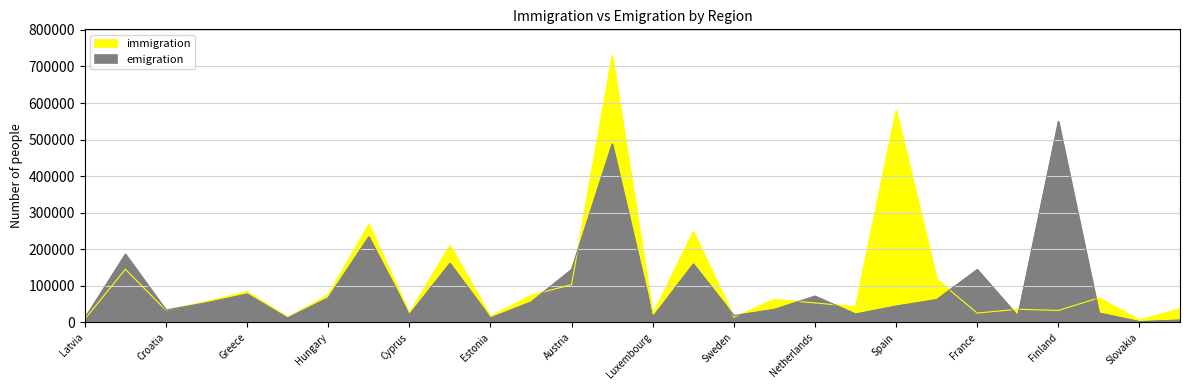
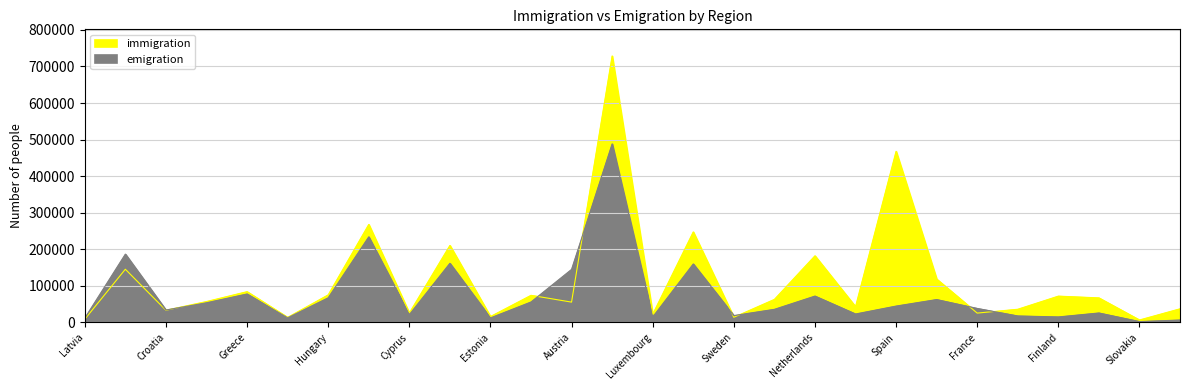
immigration, Austria: 100000 -> 60000
immigration, Netherlands: 50000 -> 180000
immigration, Spain: 580000 -> 470000
emigration, France: 140000 -> 40000
immigration, Finland: 30000 -> 70000
emigration, Finland: 550000 -> 20000
